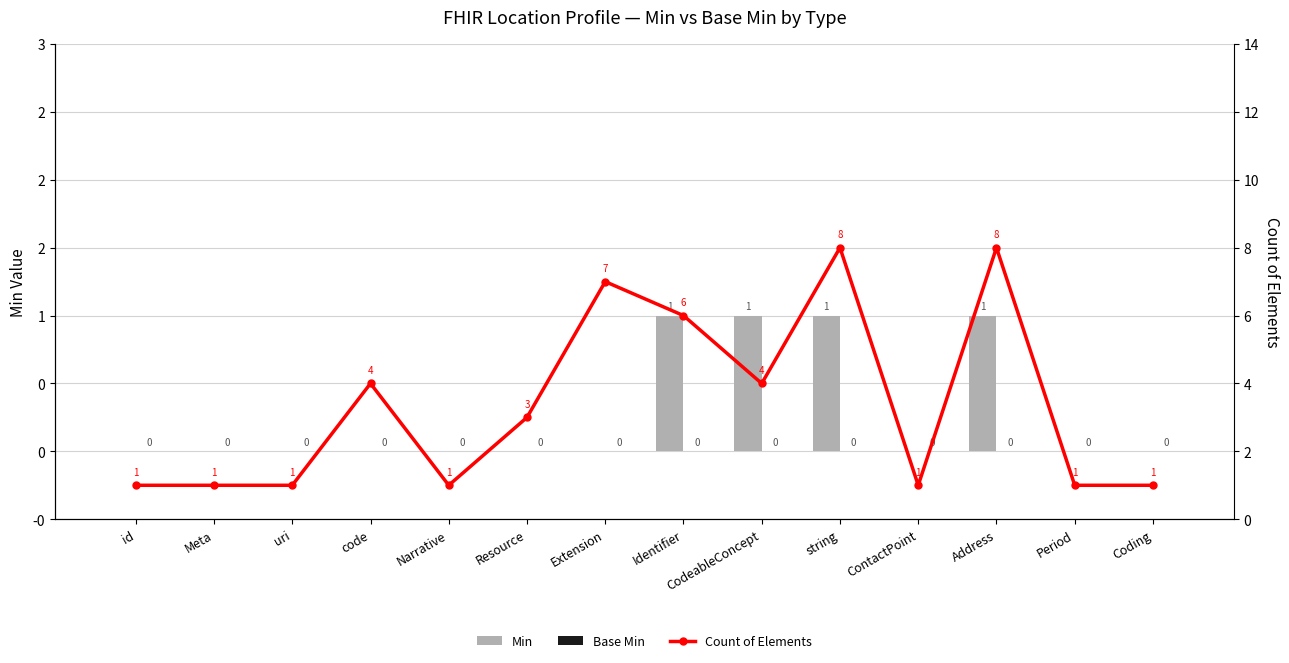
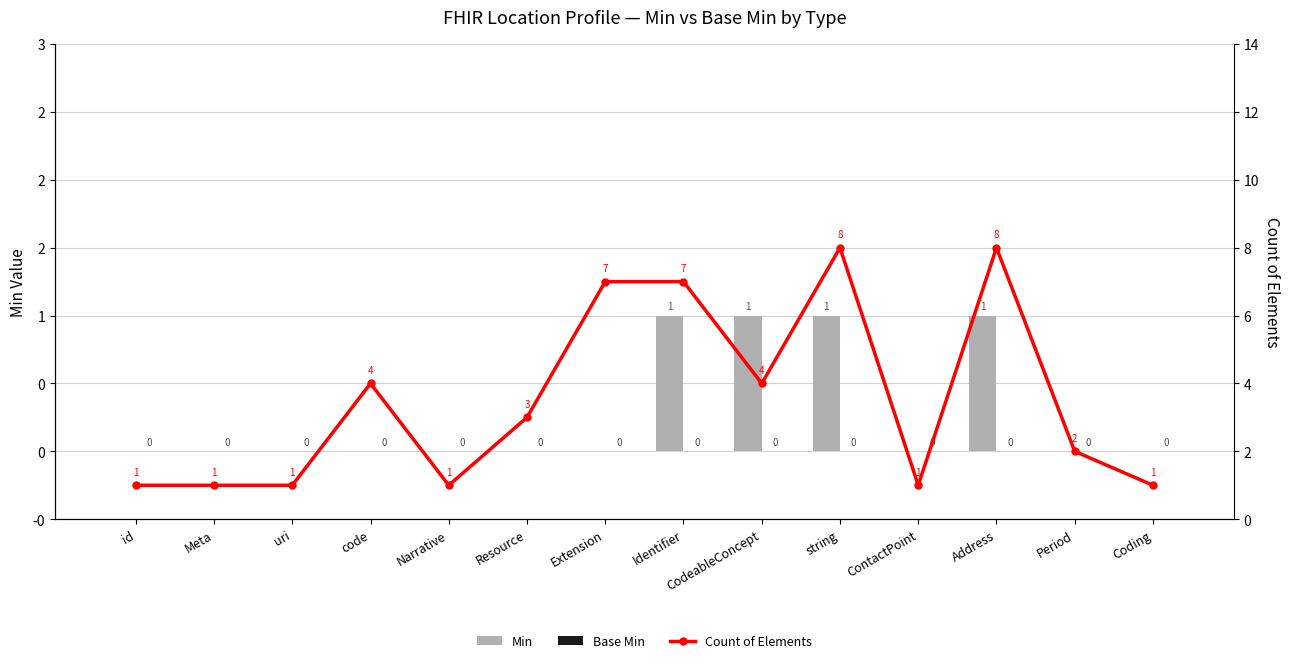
Count of Elements, Identifier: 6 -> 7
Count of Elements, Period: 1 -> 2
